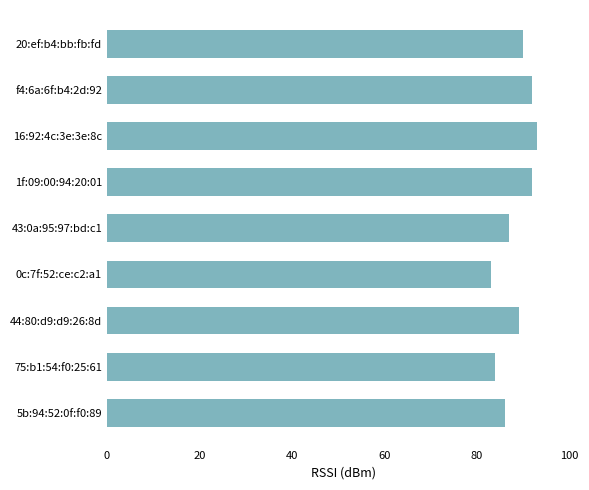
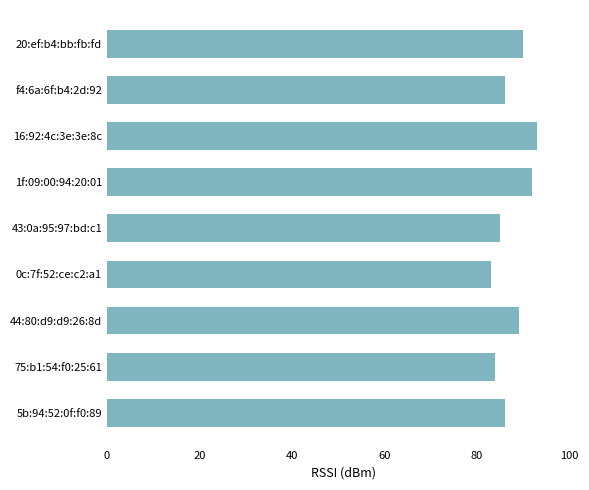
f4:6a:6f:b4:2d:92: 92 -> 86
43:0a:95:97:bd:c1: 87 -> 85
